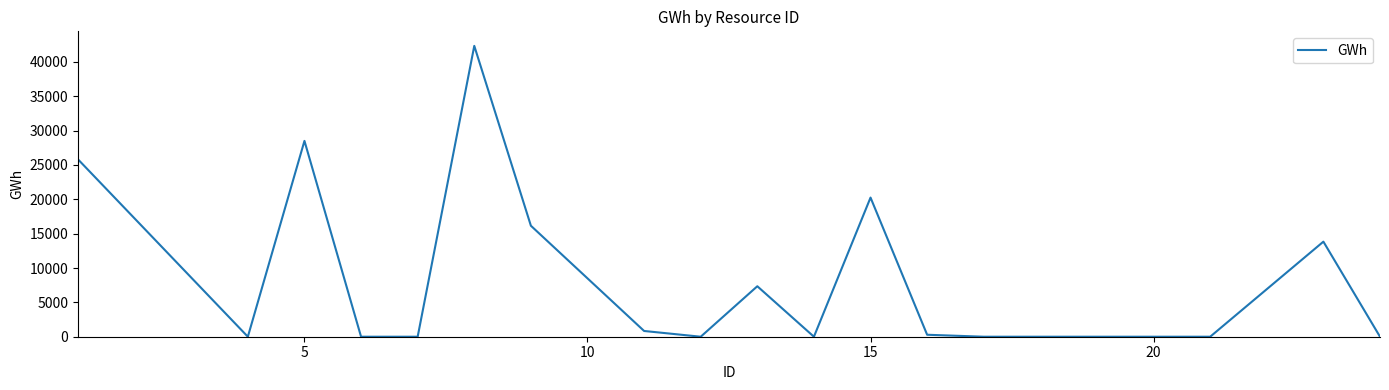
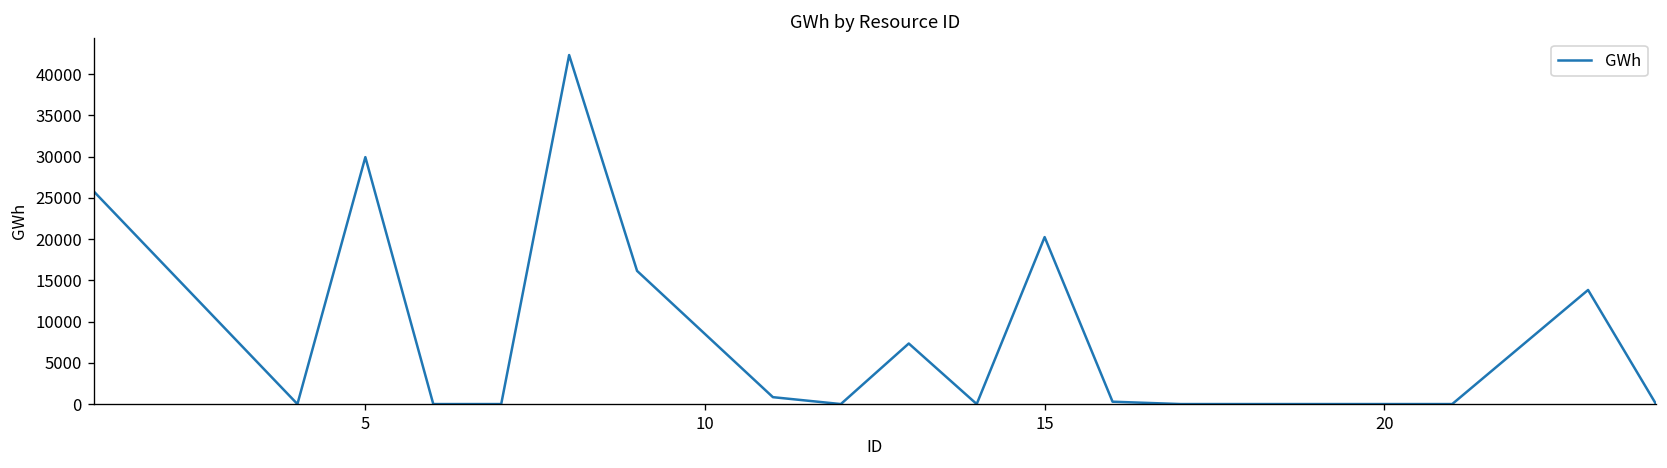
5: 29000 -> 30000
